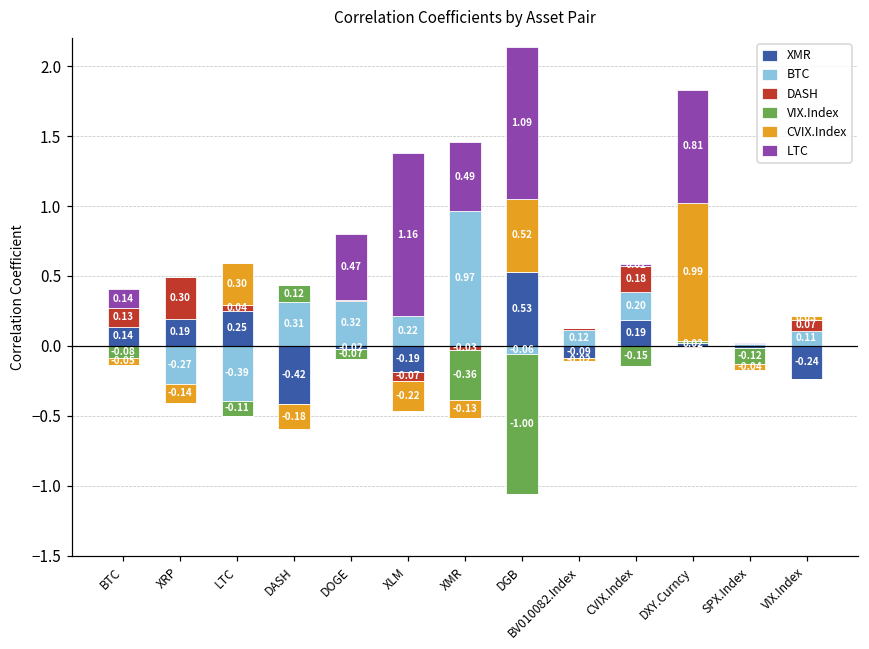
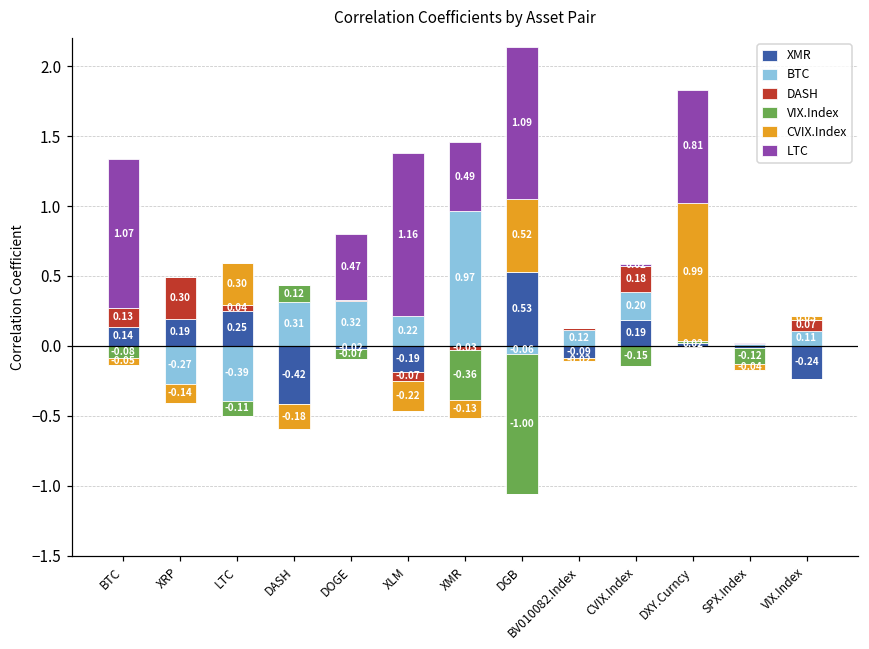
LTC, BTC: 0.14 -> 1.07
